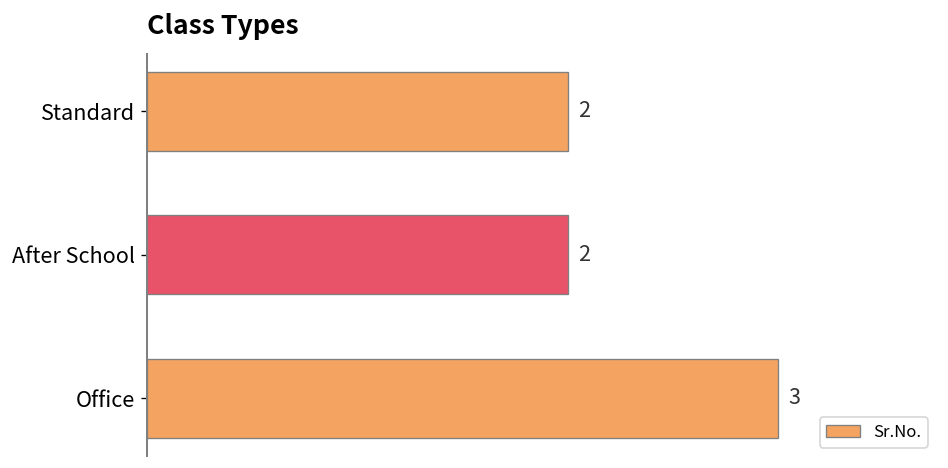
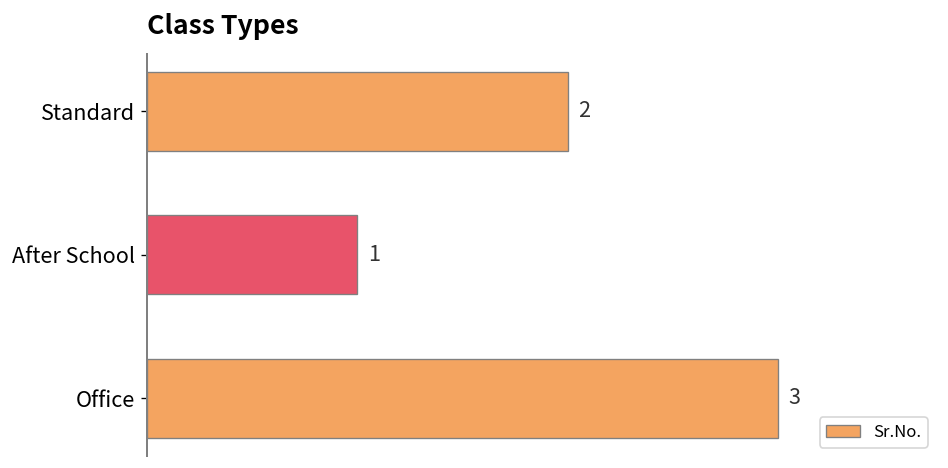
After School: 2 -> 1
